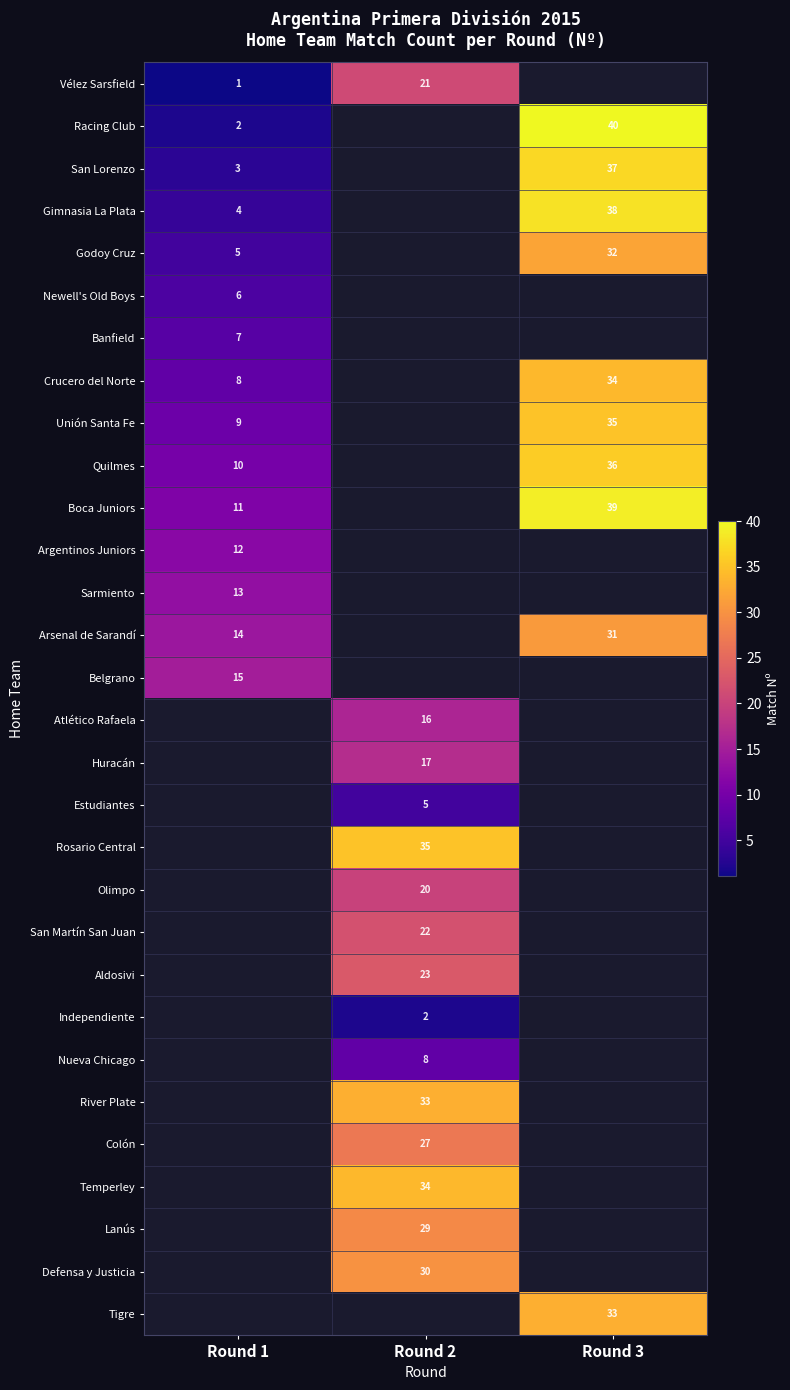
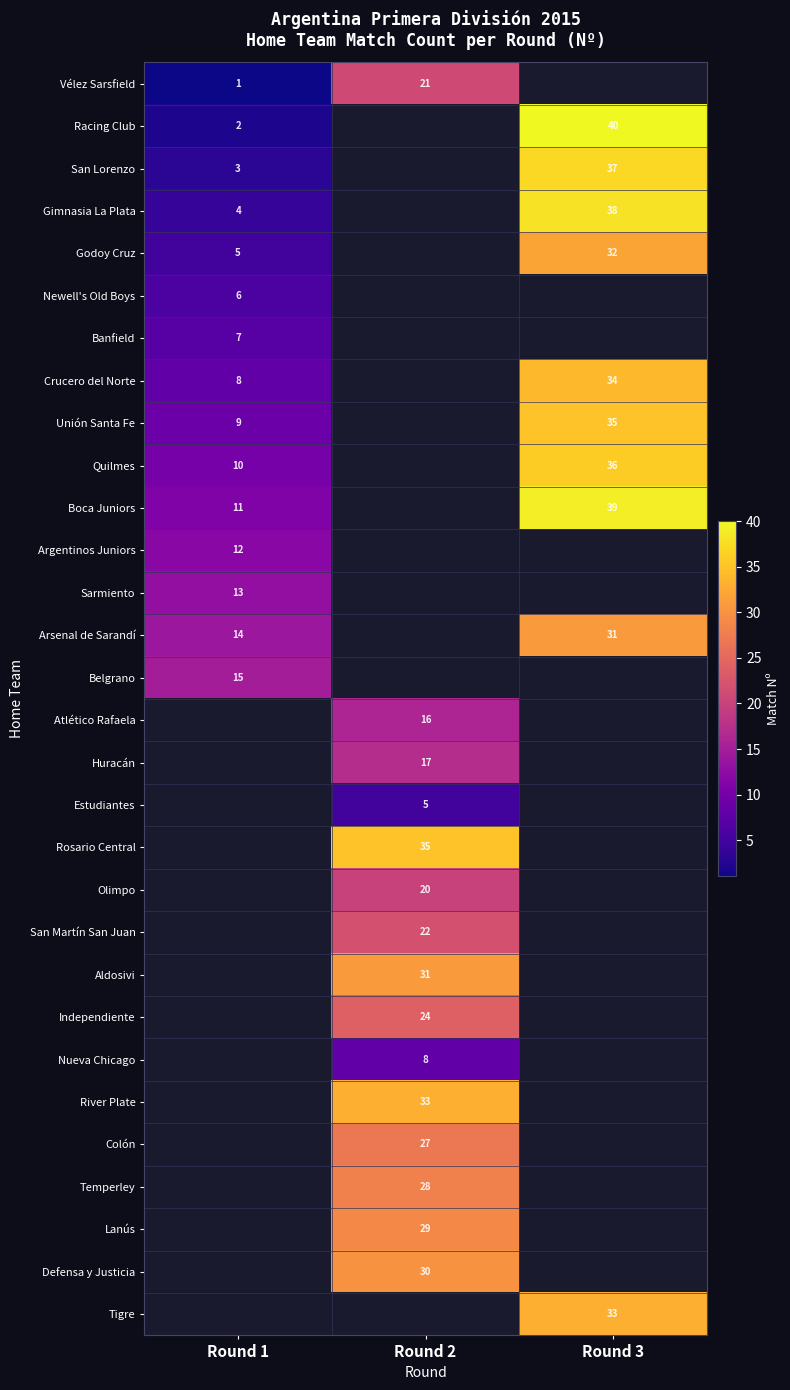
Aldosivi, Round 2: 23 -> 31
Independiente, Round 2: 2 -> 24
Temperley, Round 2: 34 -> 28
